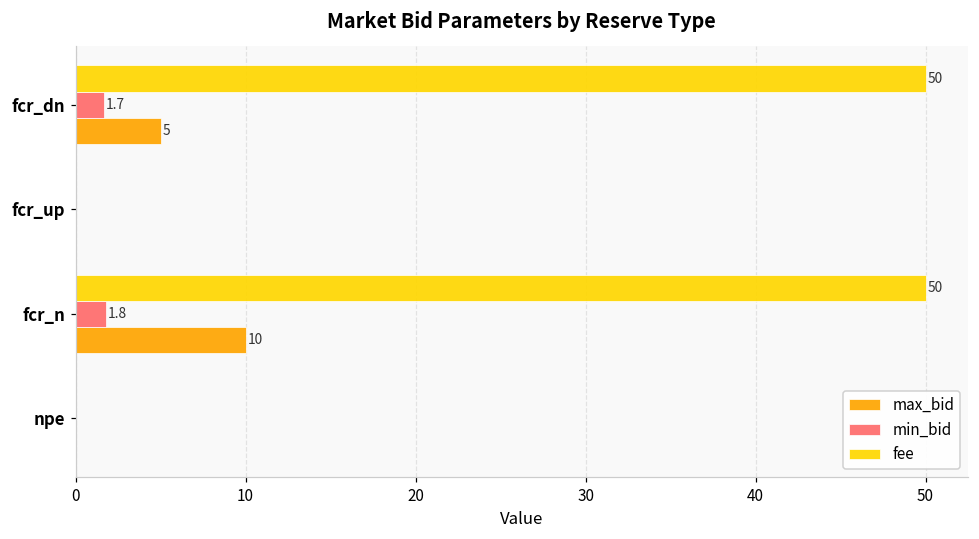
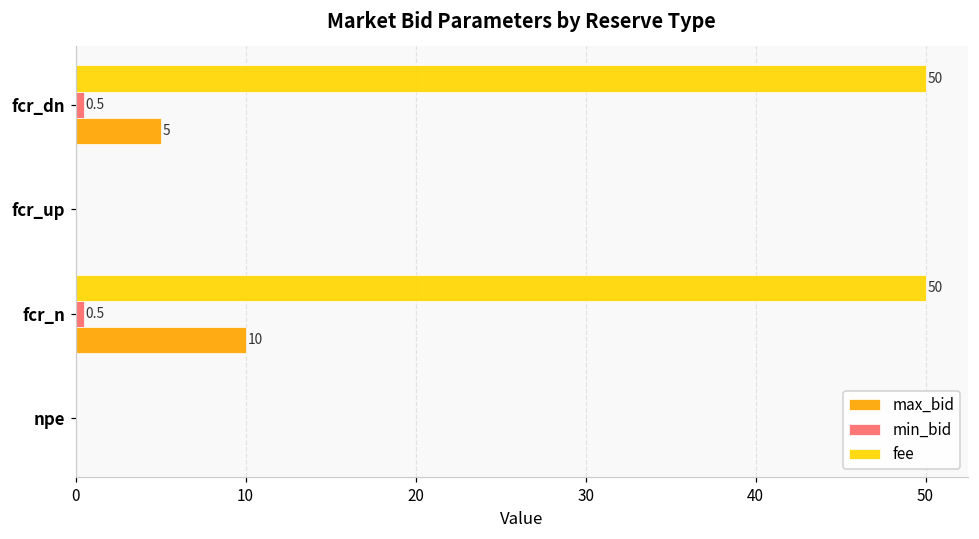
min_bid, fcr_dn: 1.7 -> 0.5
min_bid, fcr_n: 1.8 -> 0.5
